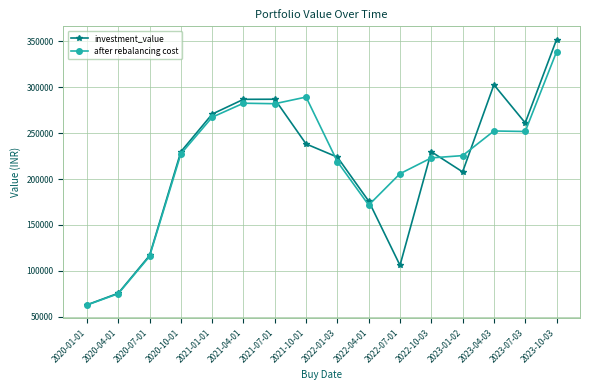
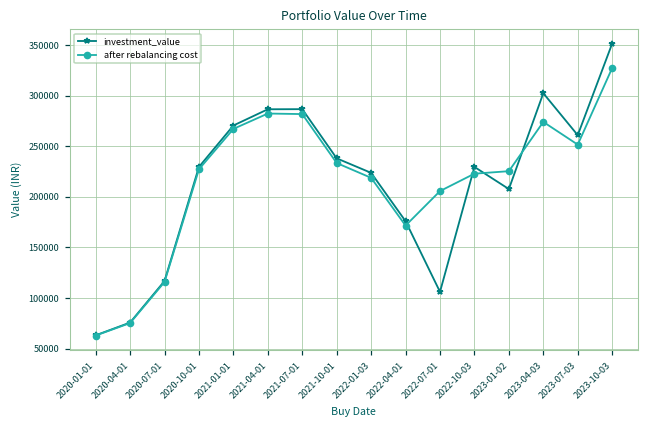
after rebalancing cost, 2021-10-01: 290000 -> 230000
after rebalancing cost, 2023-04-03: 250000 -> 270000
after rebalancing cost, 2023-10-03: 340000 -> 330000
